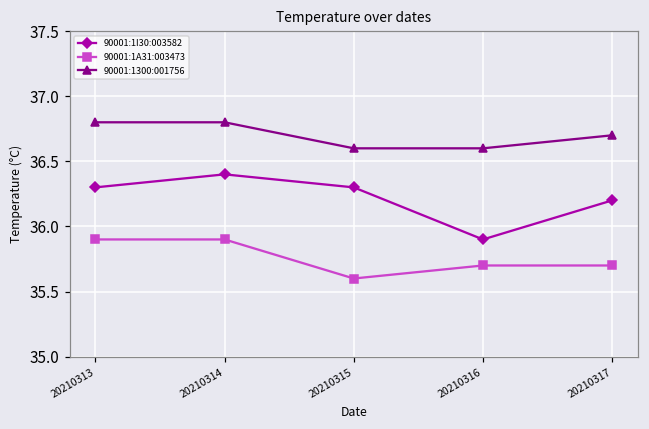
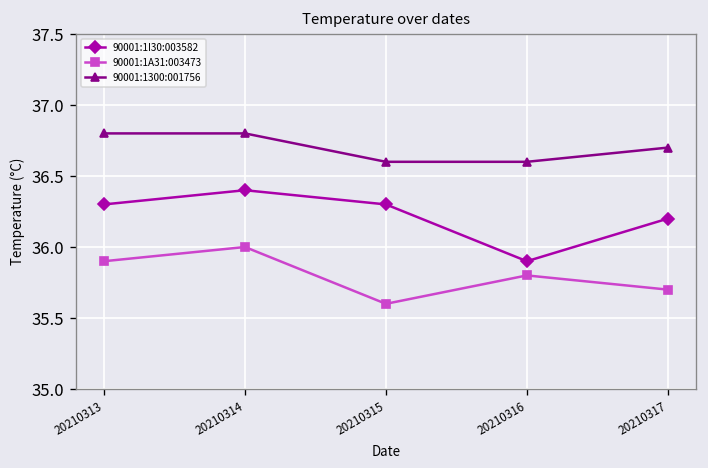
90001:1A31:003473, 20210314: 35.9 -> 36.0
90001:1A31:003473, 20210316: 35.7 -> 35.8
